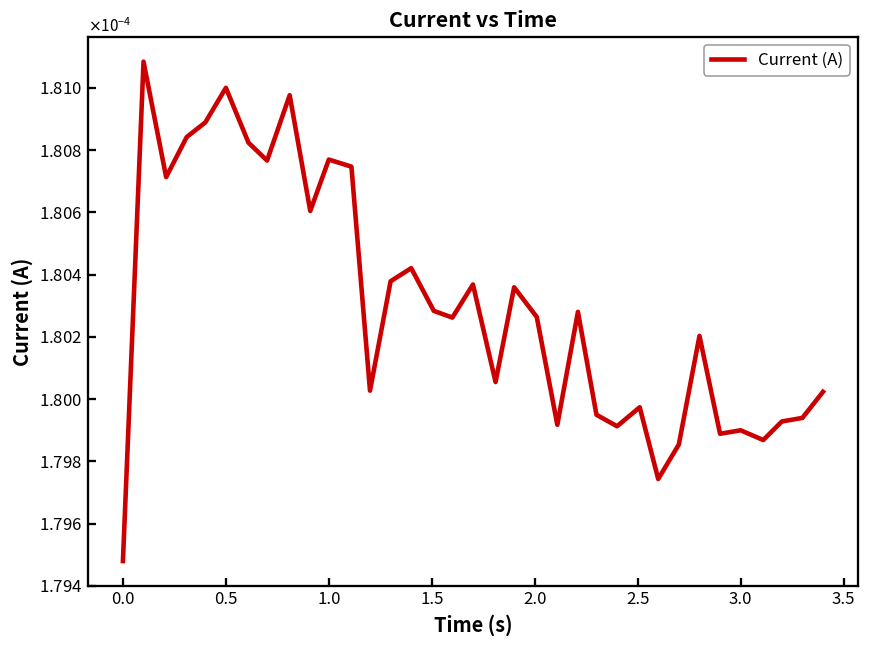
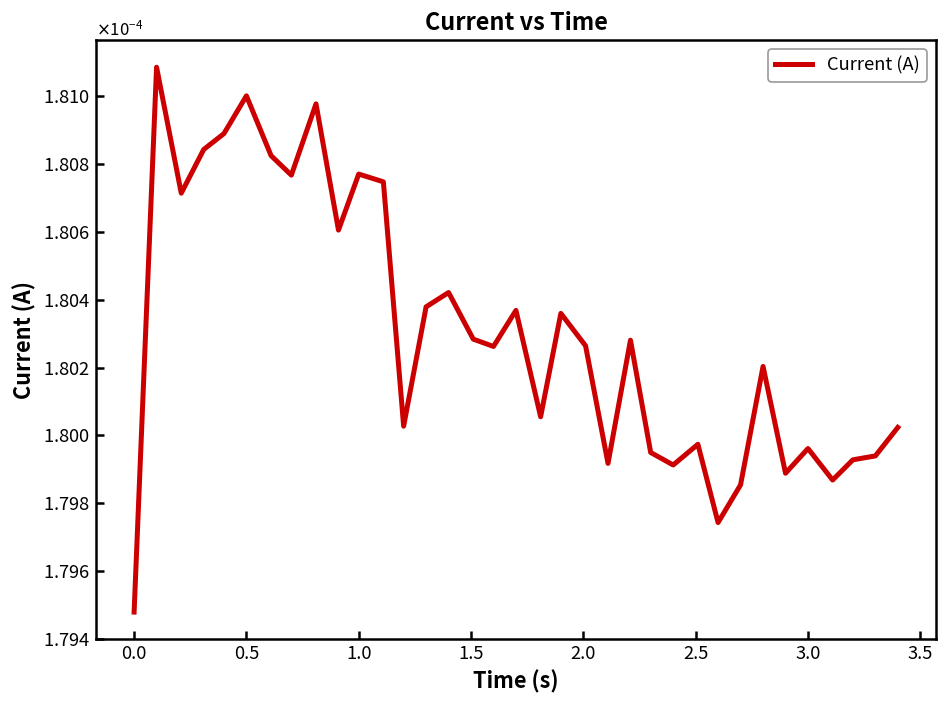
3.0: 0.00017990 -> 0.00017996
